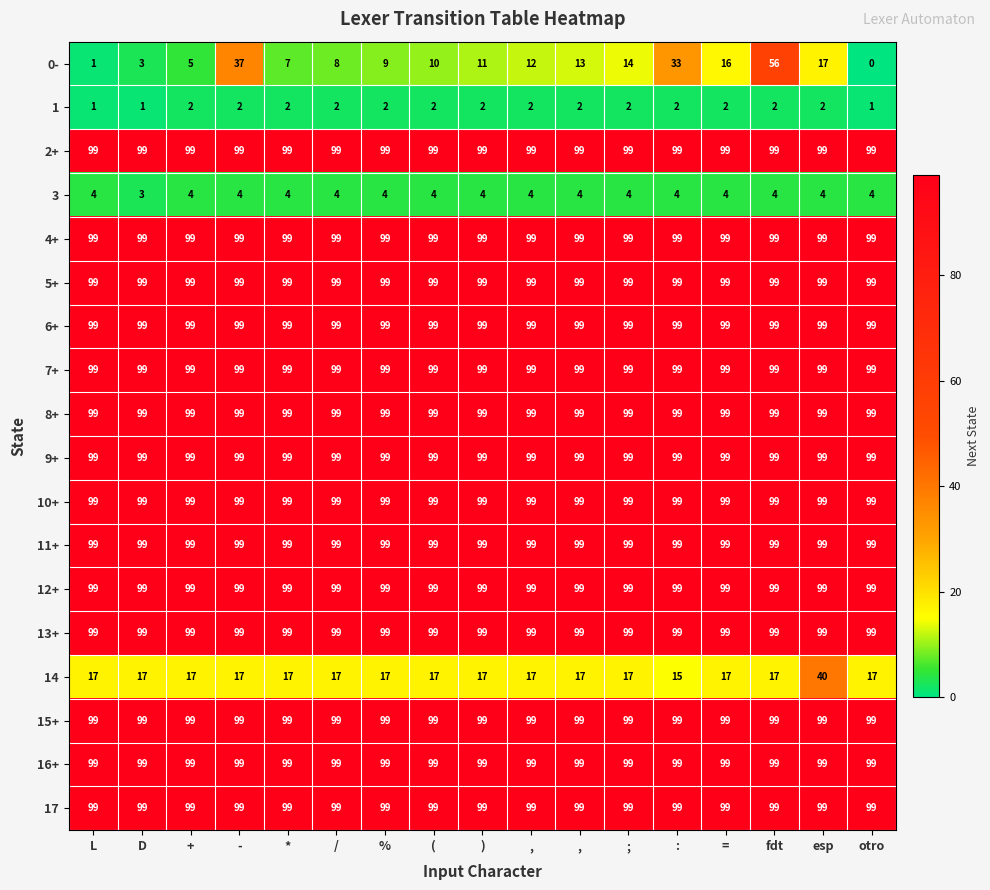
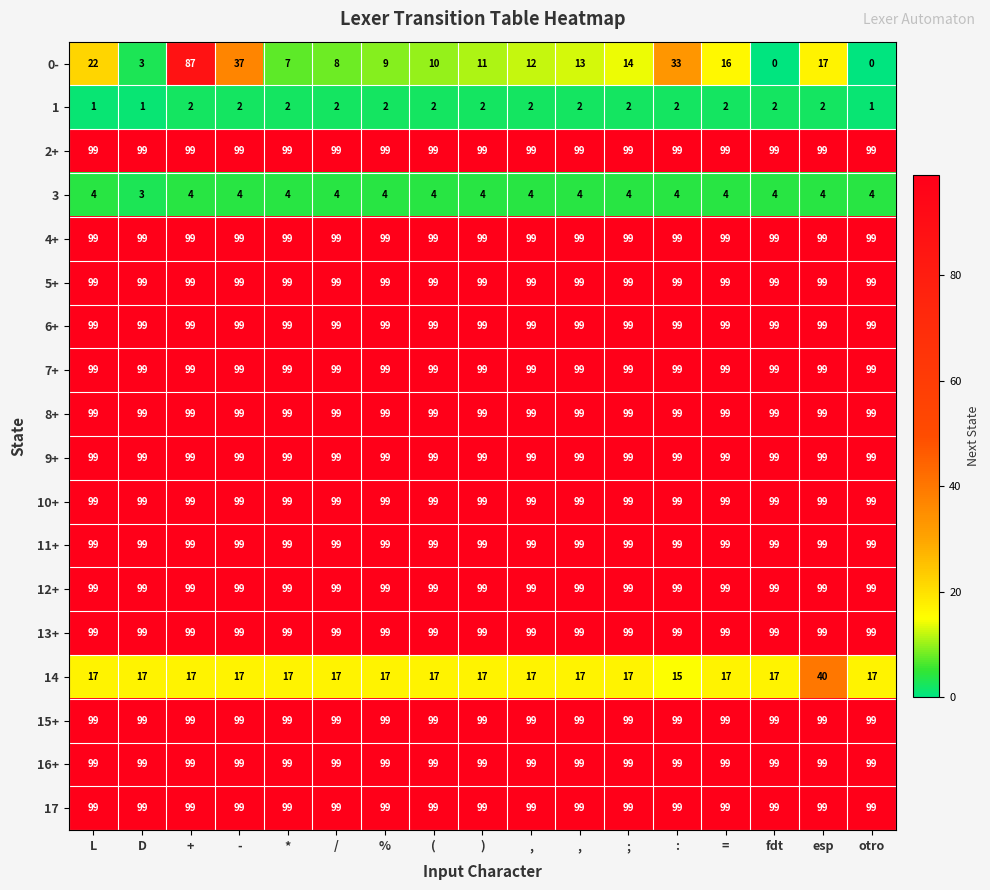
0-, L: 1 -> 22
0-, +: 5 -> 87
0-, fdt: 56 -> 0
